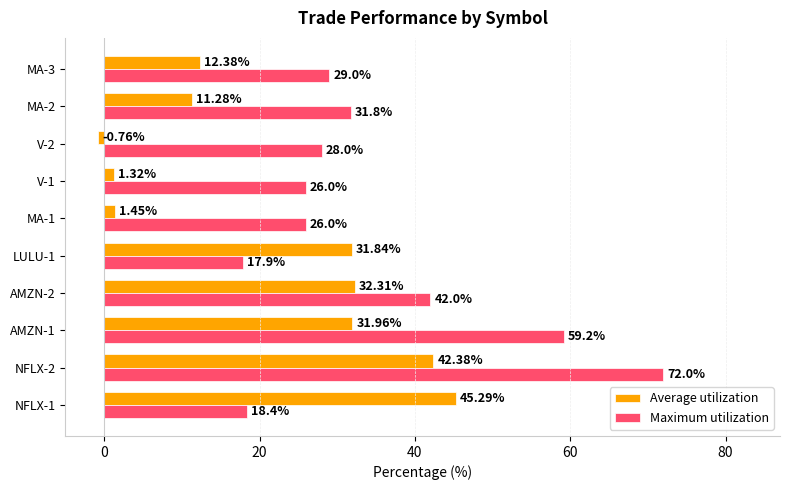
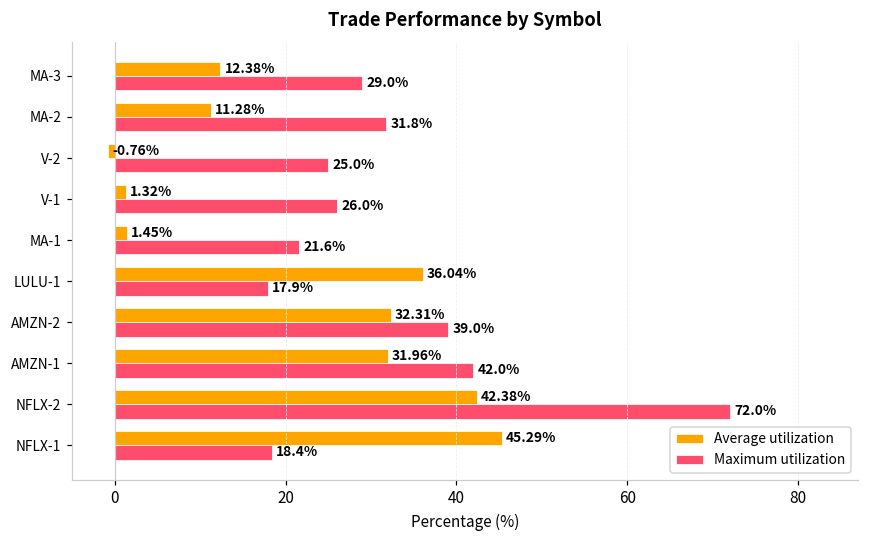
Maximum utilization, V-2: 28.0% -> 25.0%
Maximum utilization, MA-1: 26.0% -> 21.6%
Average utilization, LULU-1: 31.84% -> 36.04%
Maximum utilization, AMZN-2: 42.0% -> 39.0%
Maximum utilization, AMZN-1: 59.2% -> 42.0%
